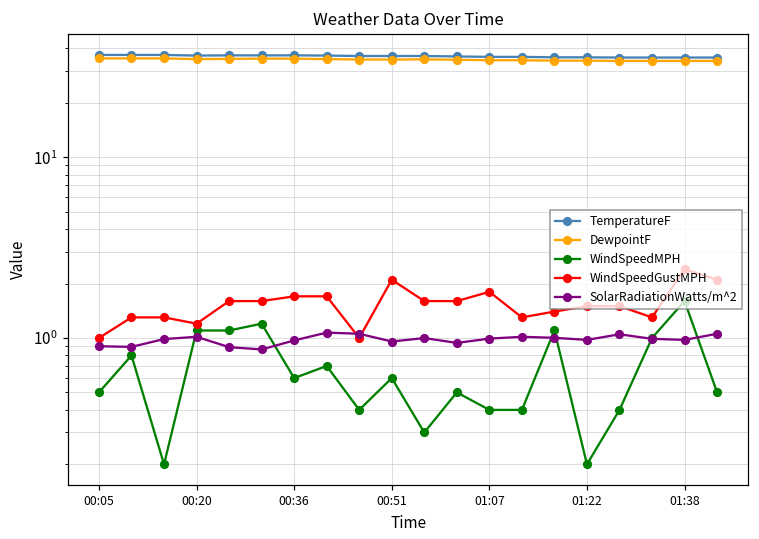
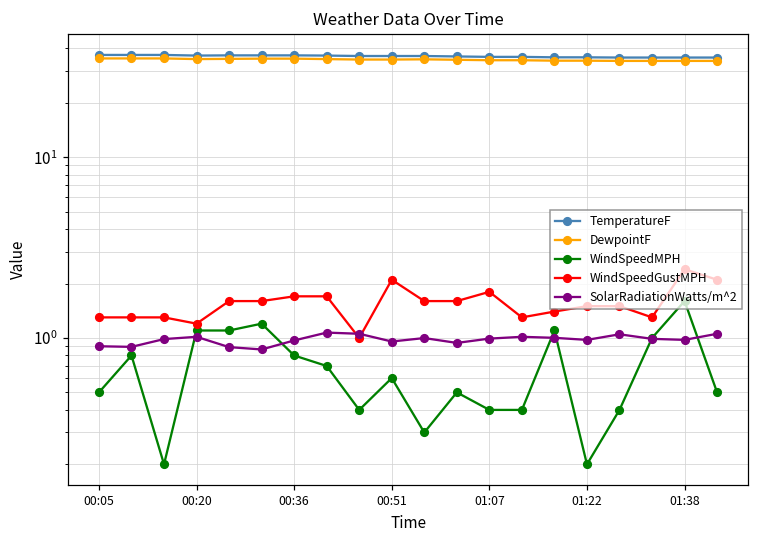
WindSpeedGustMPH, 00:05: 1.0 -> 1.3
WindSpeedMPH, 00:36: 0.6 -> 0.8
